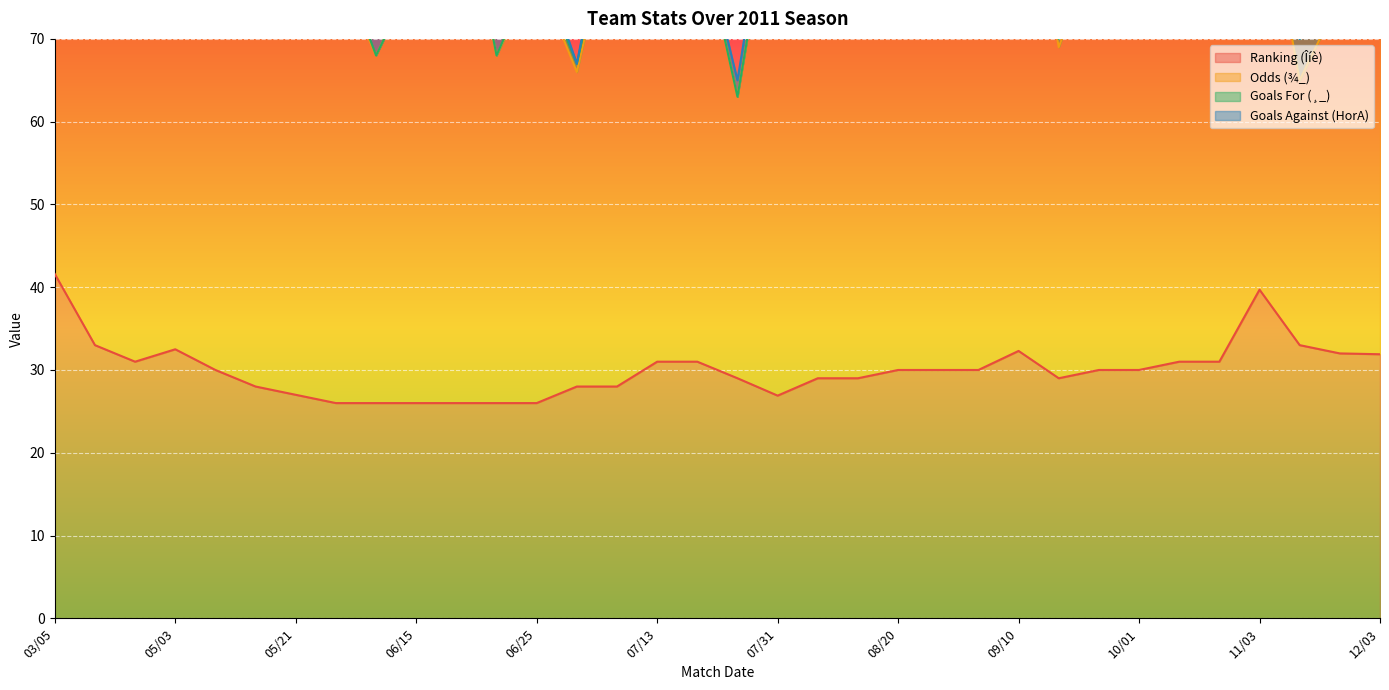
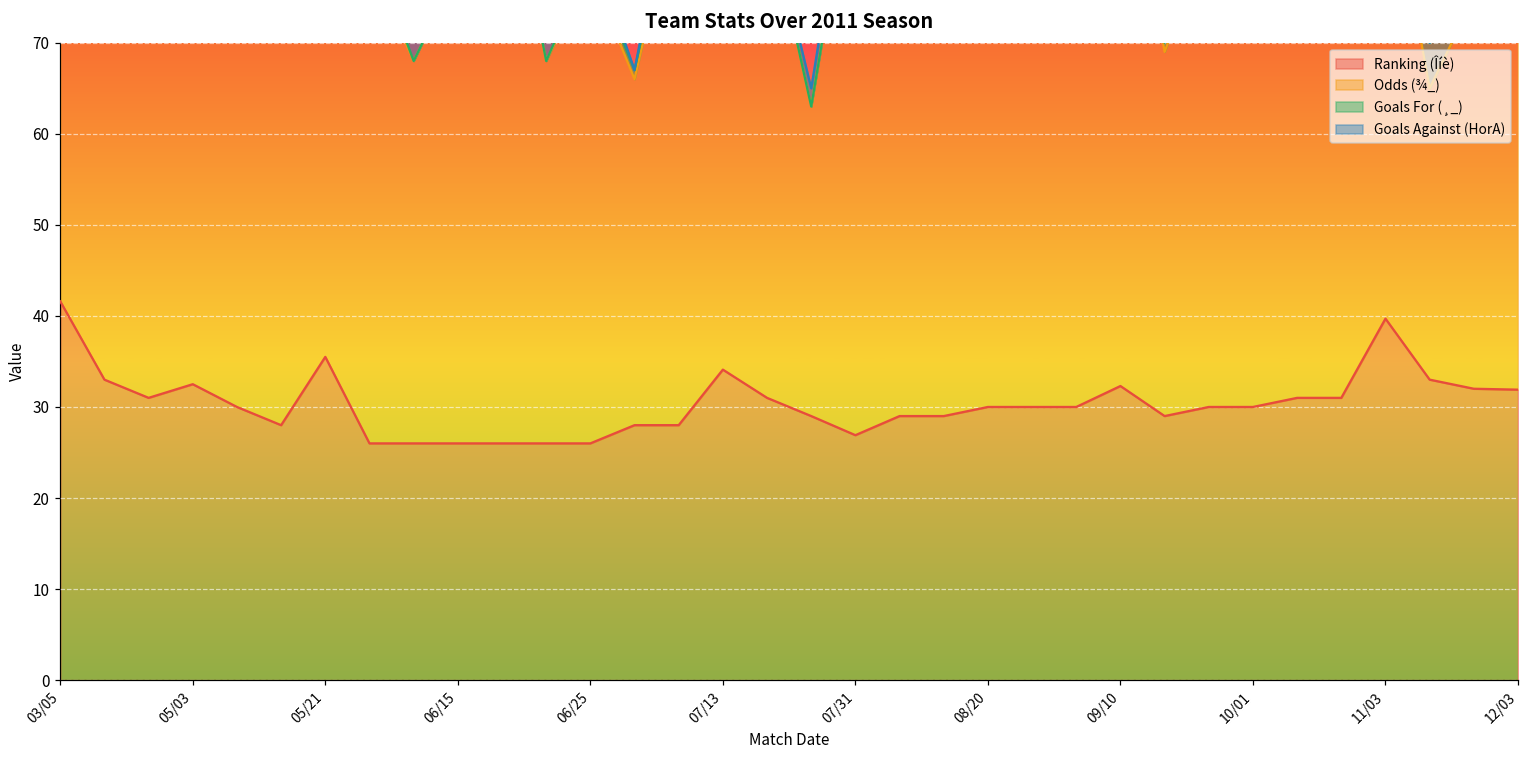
Ranking (Îíè), 05/21: 27 -> 36
Ranking (Îíè), 07/13: 31 -> 34
